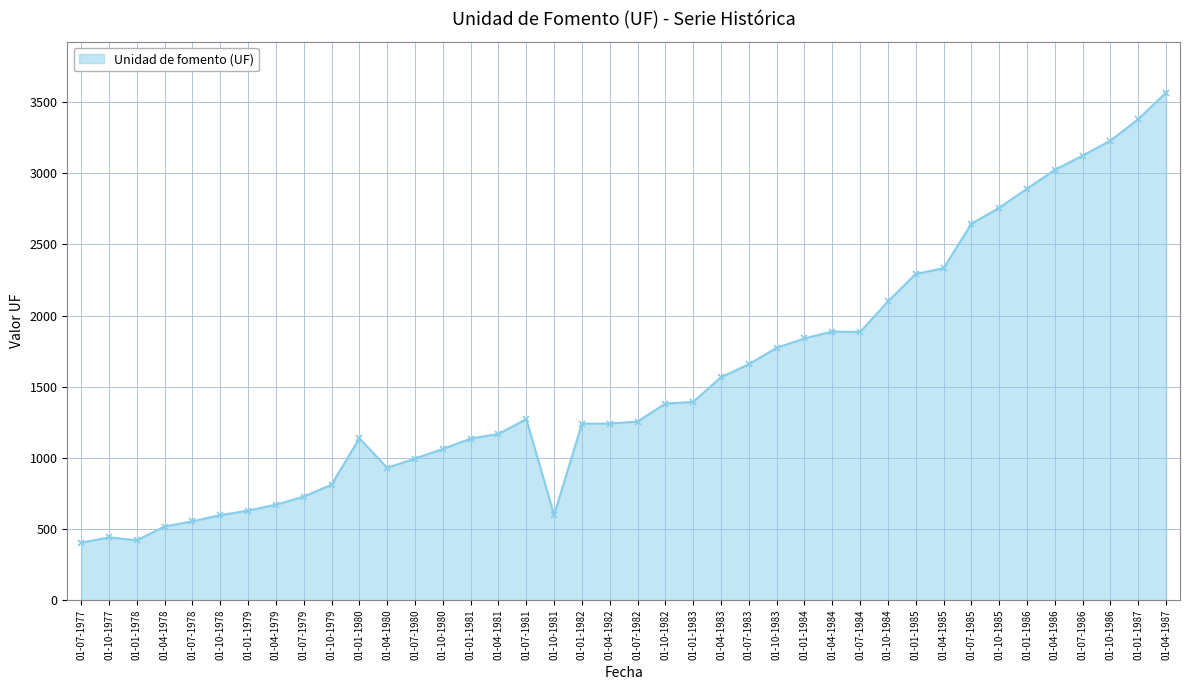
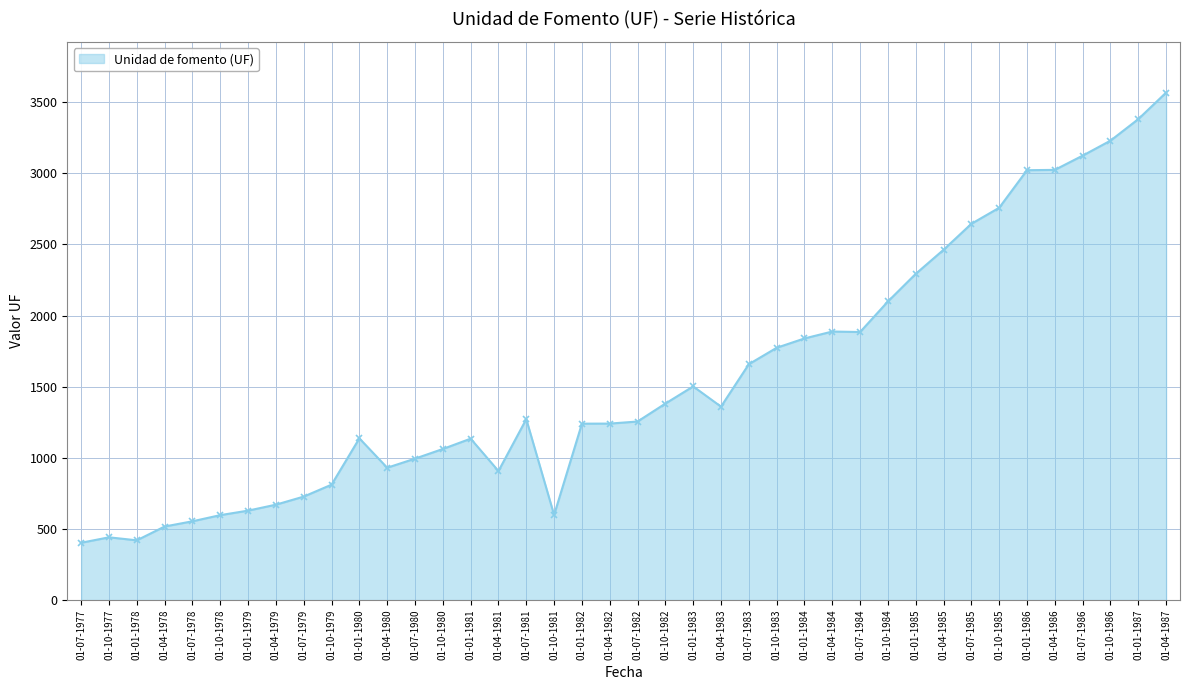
01-04-1981: 1170 -> 910
01-01-1983: 1390 -> 1500
01-04-1983: 1570 -> 1360
01-04-1985: 2330 -> 2460
01-01-1986: 2890 -> 3020
